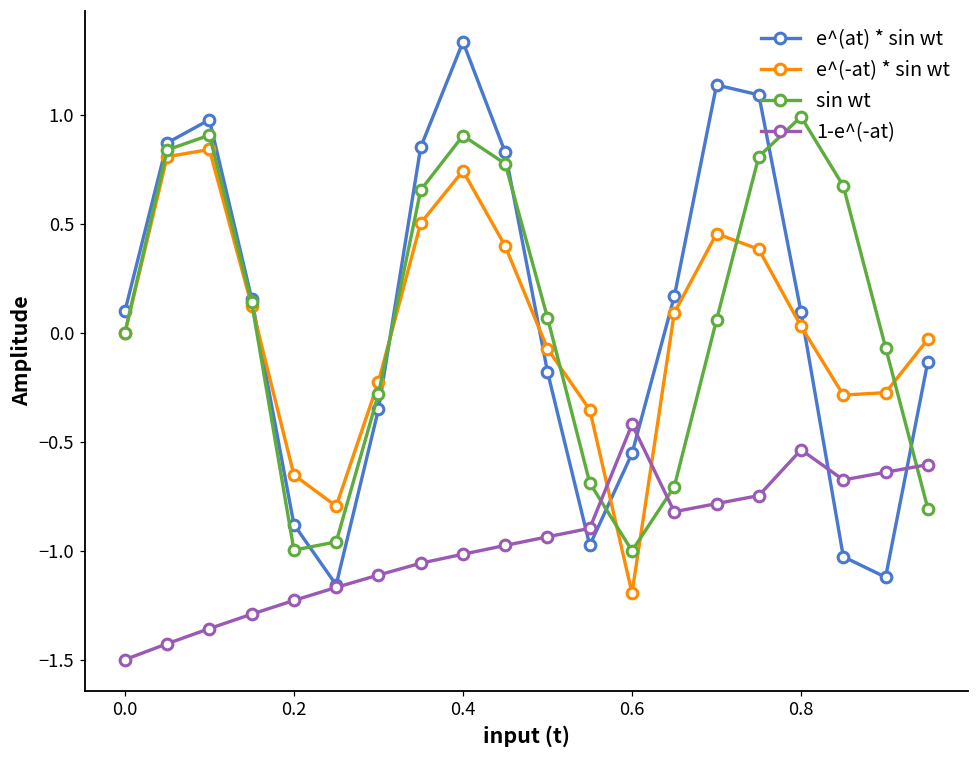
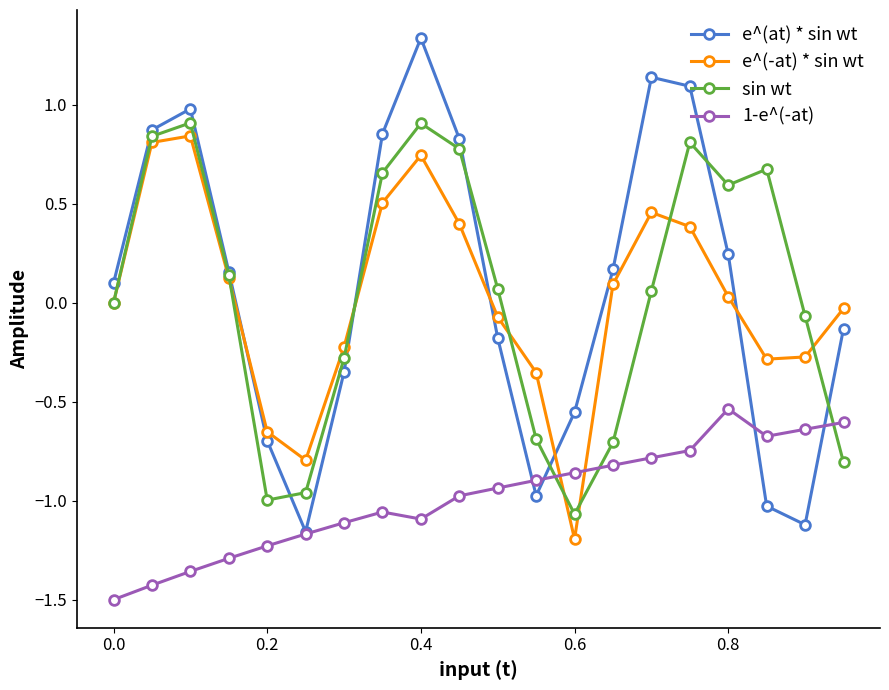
e^(at) * sin wt, 0.2: -0.88 -> -0.70
1-e^(-at), 0.4: -1.02 -> -1.09
sin wt, 0.6: -1.00 -> -1.07
1-e^(-at), 0.6: -0.42 -> -0.86
e^(at) * sin wt, 0.8: 0.10 -> 0.25
sin wt, 0.8: 0.99 -> 0.59
